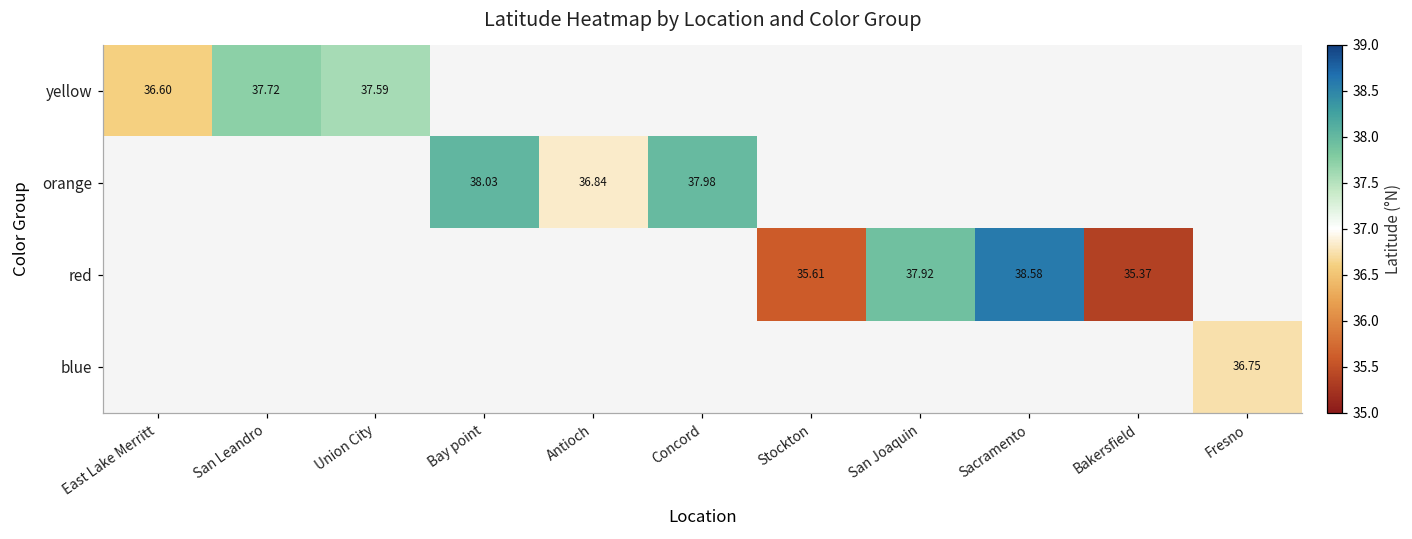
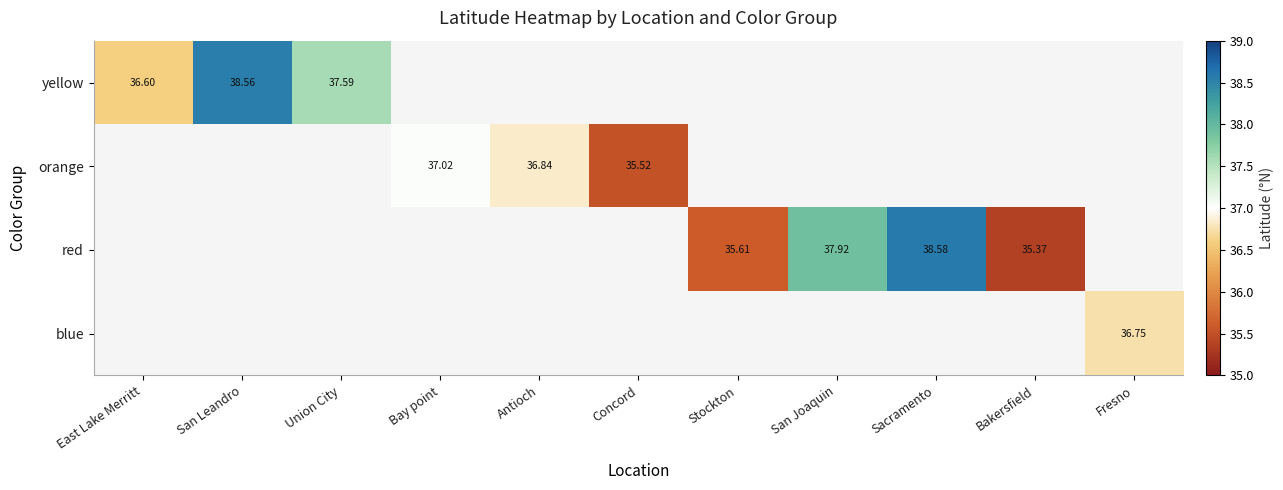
yellow, San Leandro: 37.72 -> 38.56
orange, Bay point: 38.03 -> 37.02
orange, Concord: 37.98 -> 35.52
